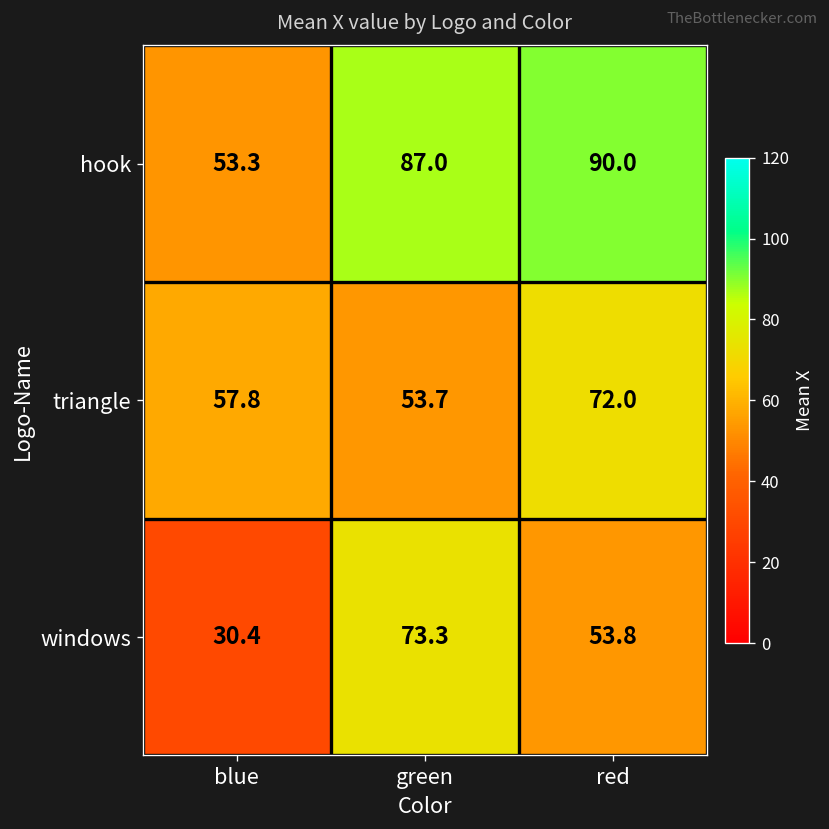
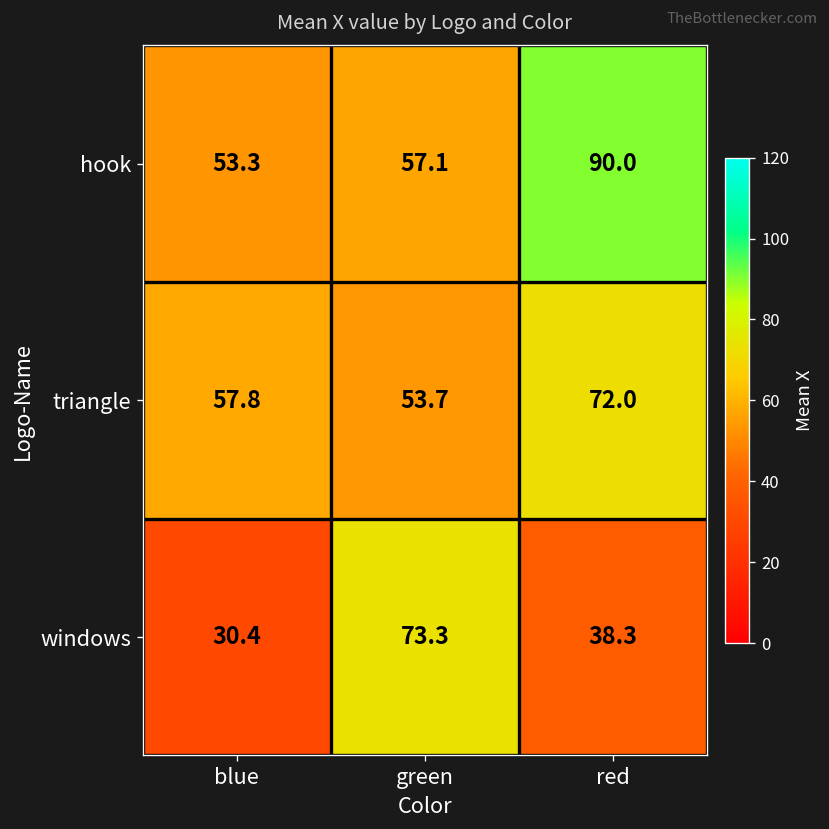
hook, green: 87.0 -> 57.1
windows, red: 53.8 -> 38.3
